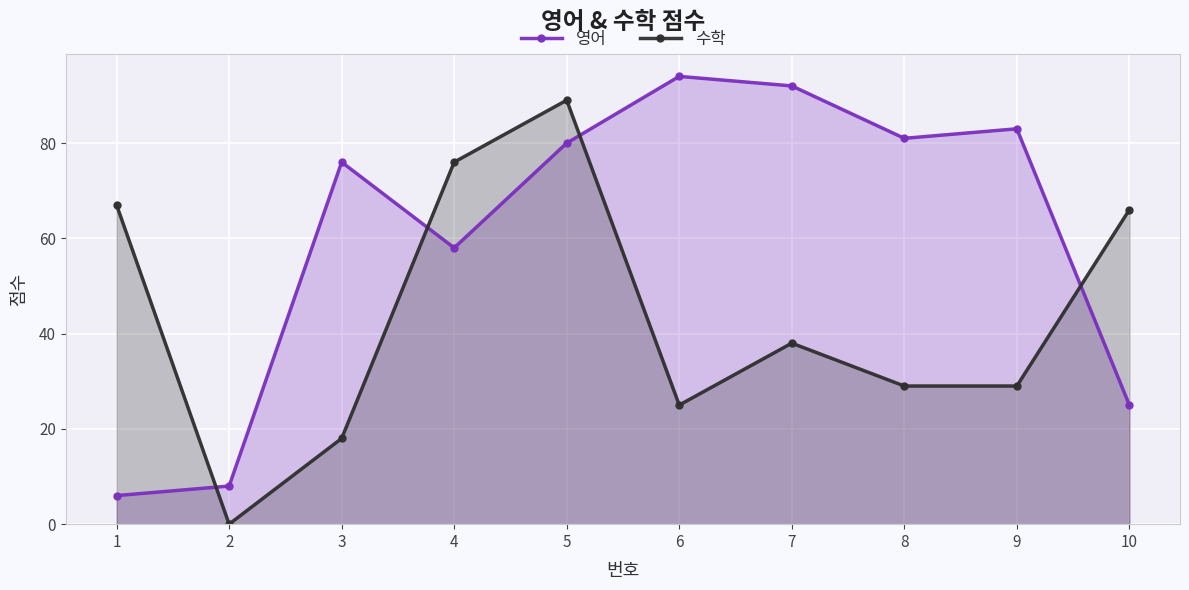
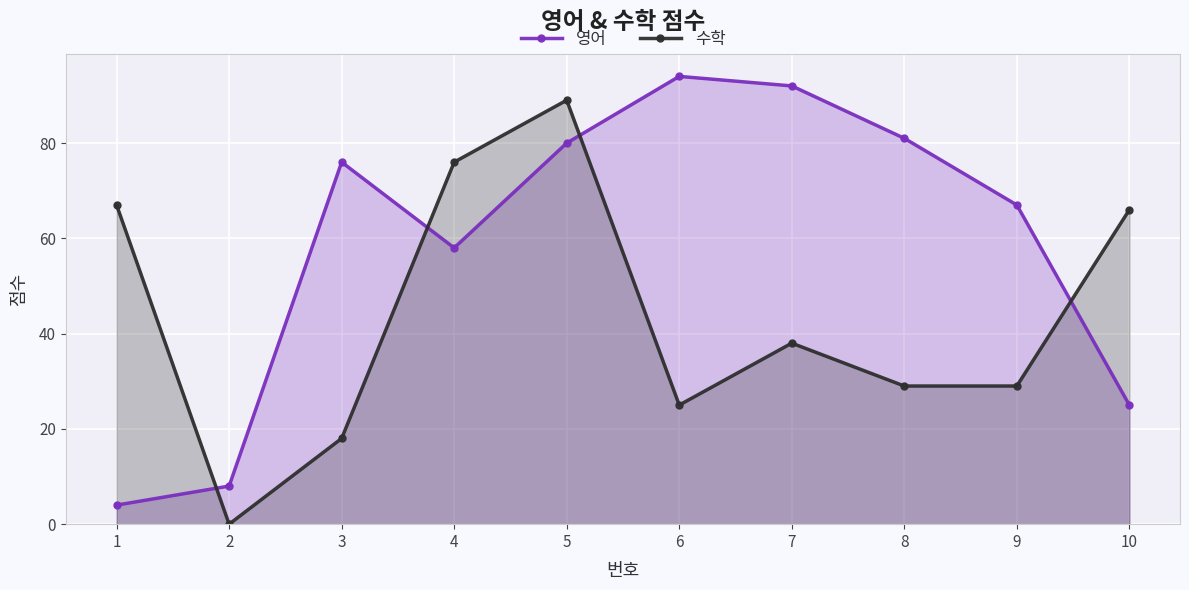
영어, 1: 6 -> 4
영어, 9: 83 -> 67
